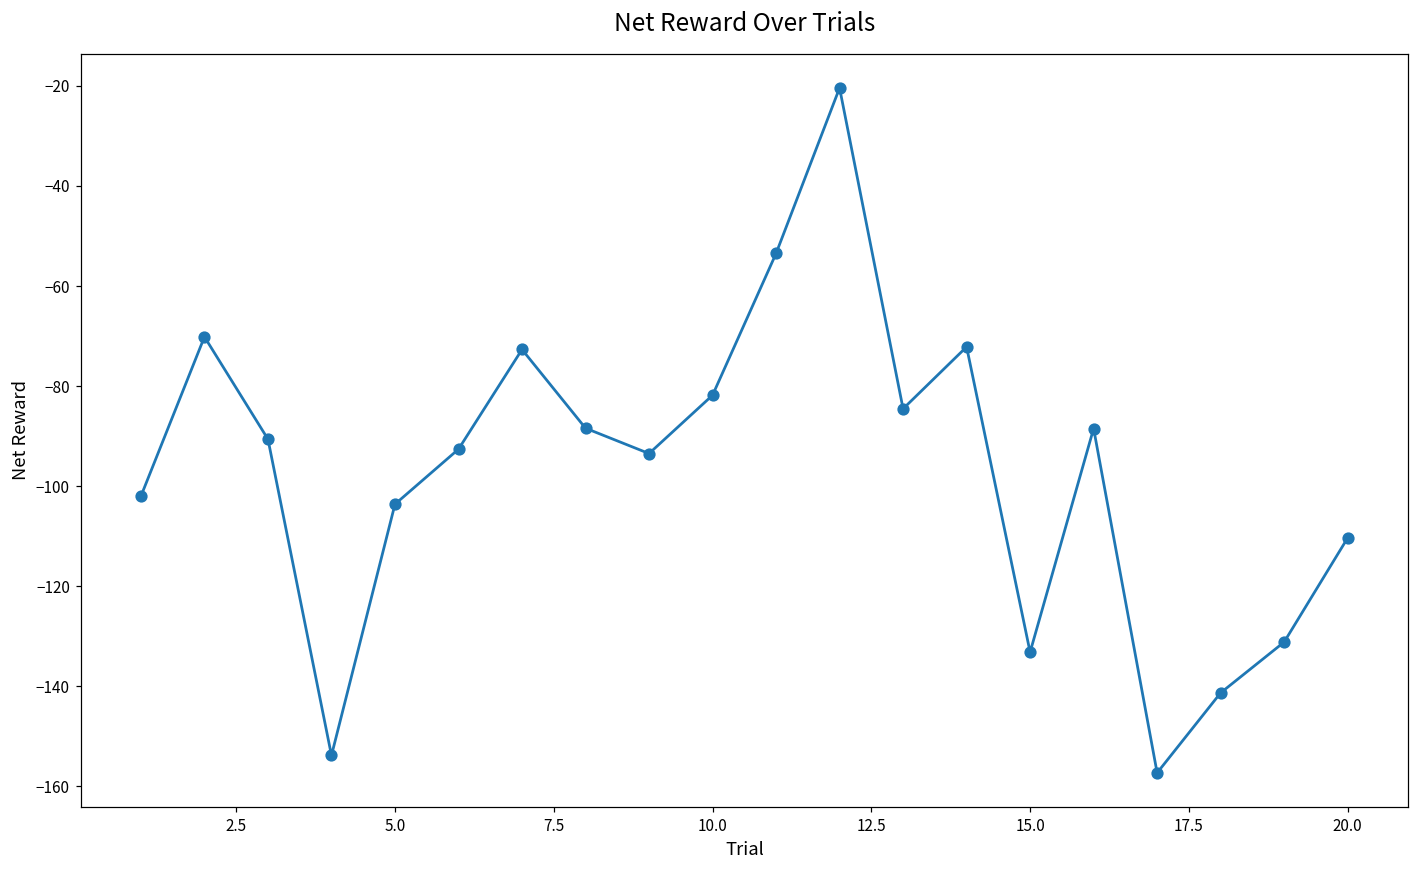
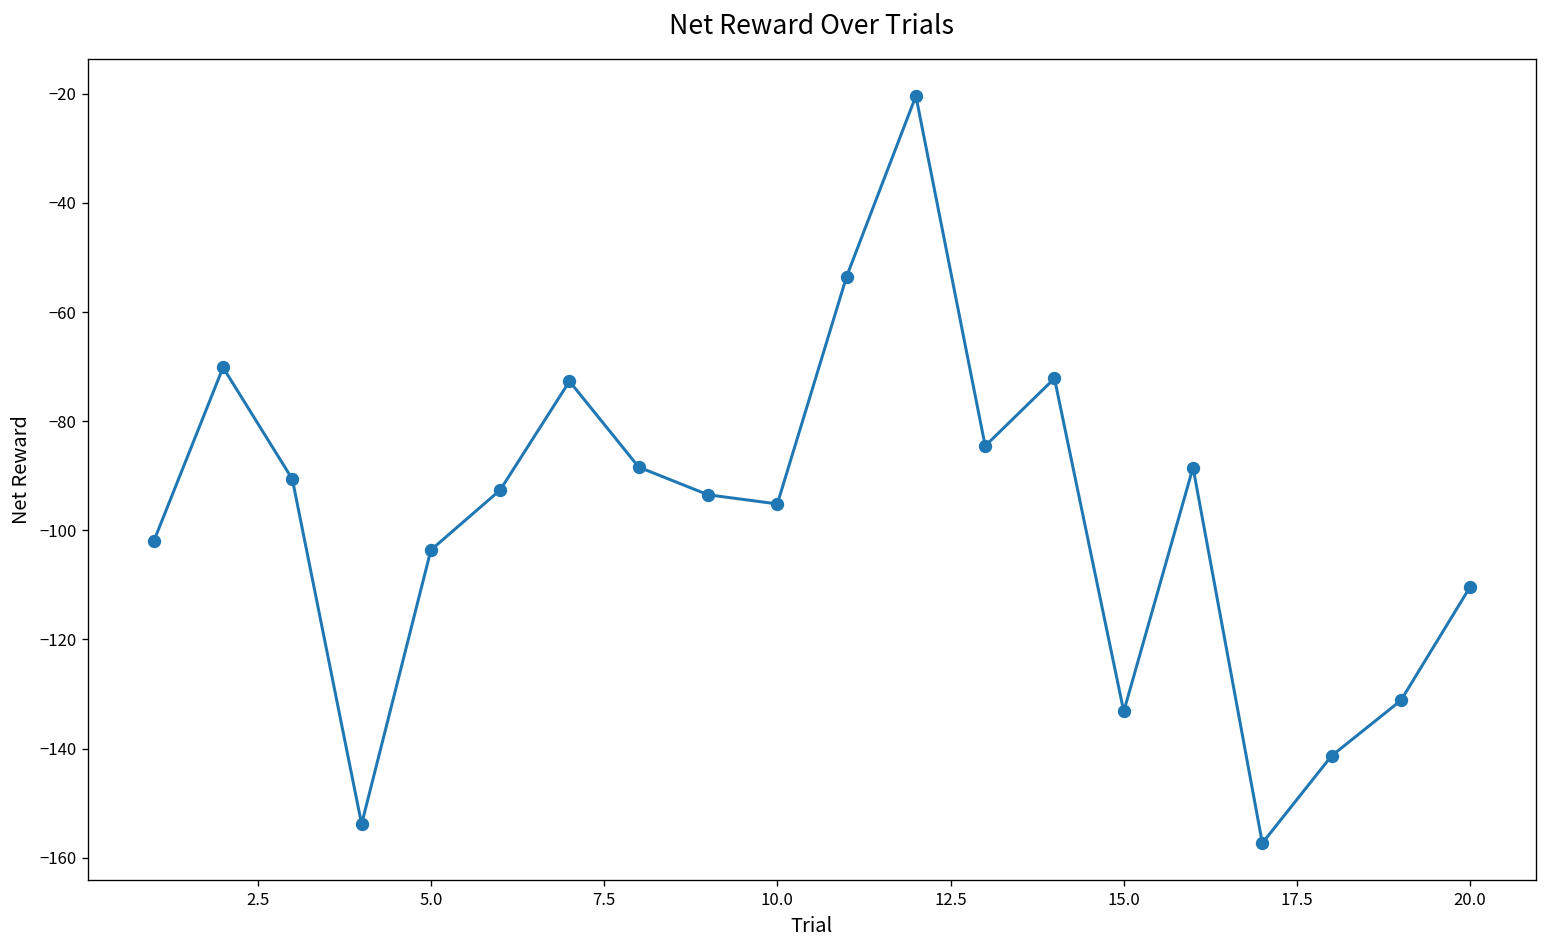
10.0: -82 -> -95
